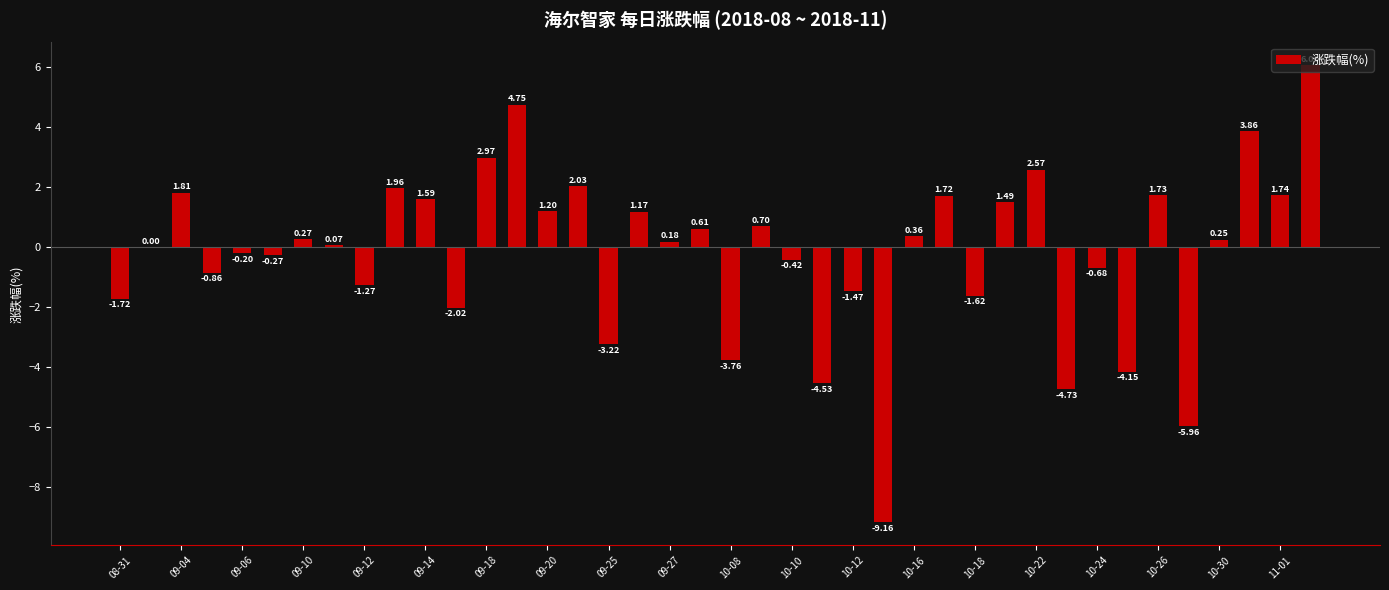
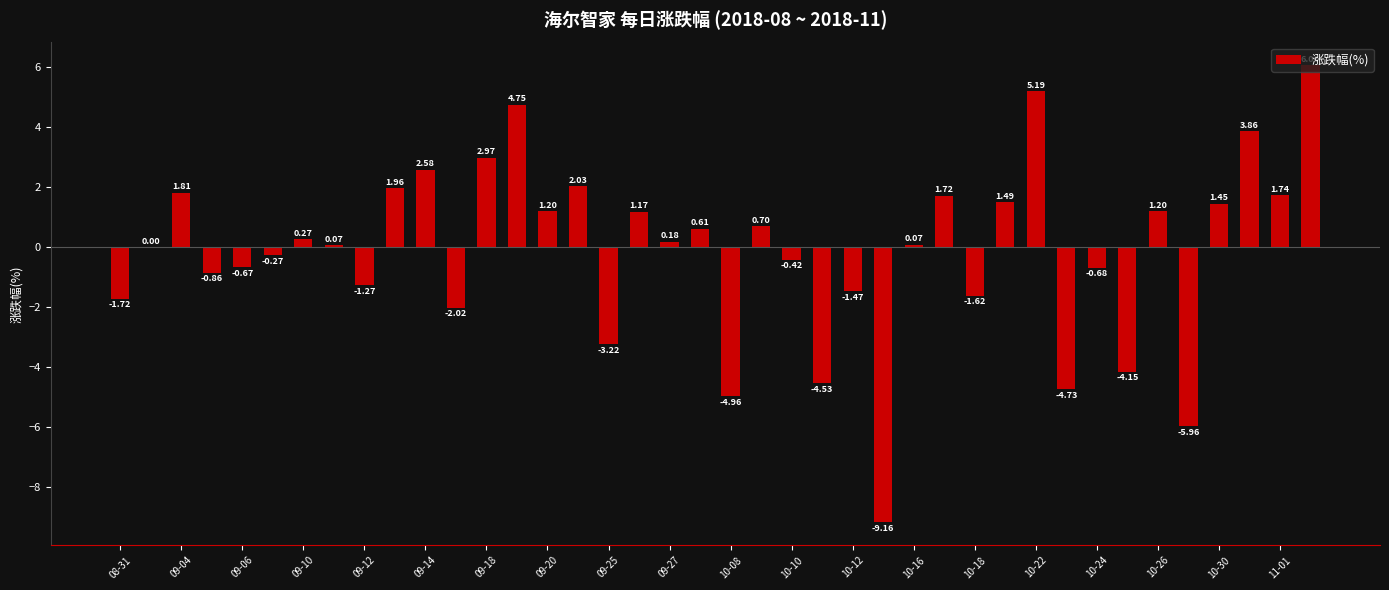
09-06: -0.20 -> -0.67
09-14: 1.59 -> 2.58
10-08: -3.76 -> -4.96
10-16: 0.36 -> 0.07
10-22: 2.57 -> 5.19
10-26: 1.73 -> 1.20
10-30: 0.25 -> 1.45
